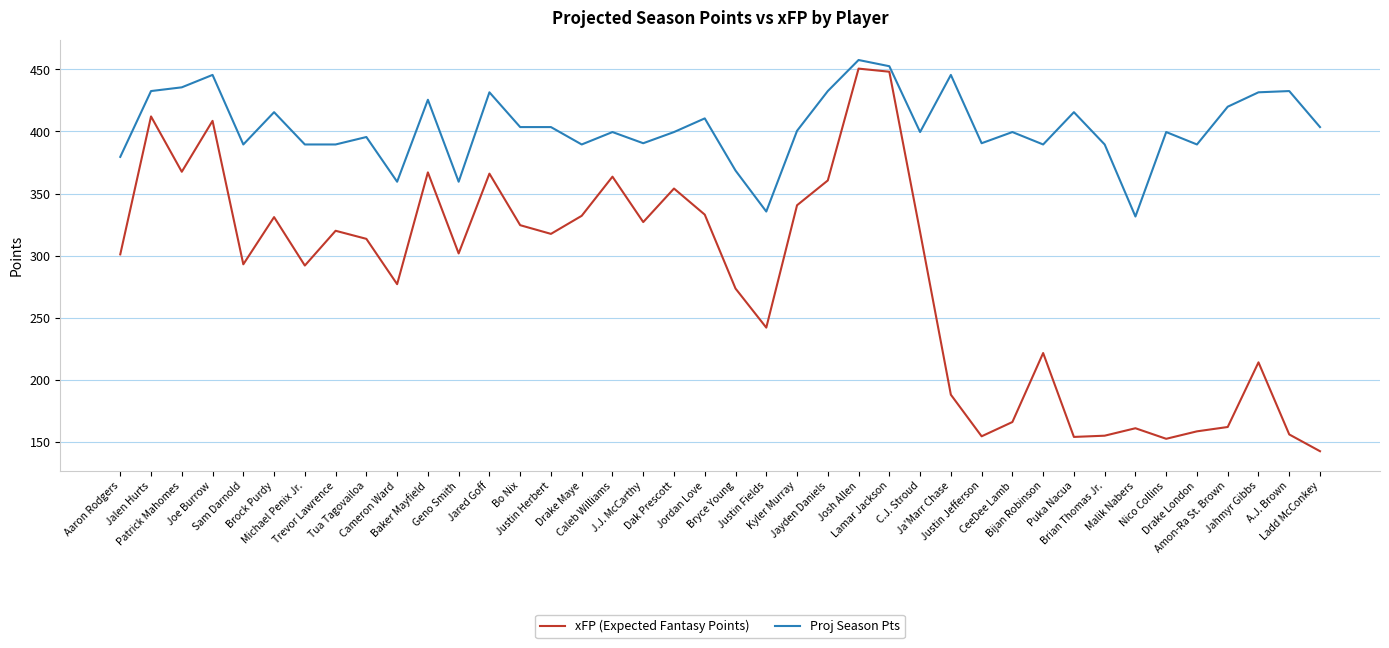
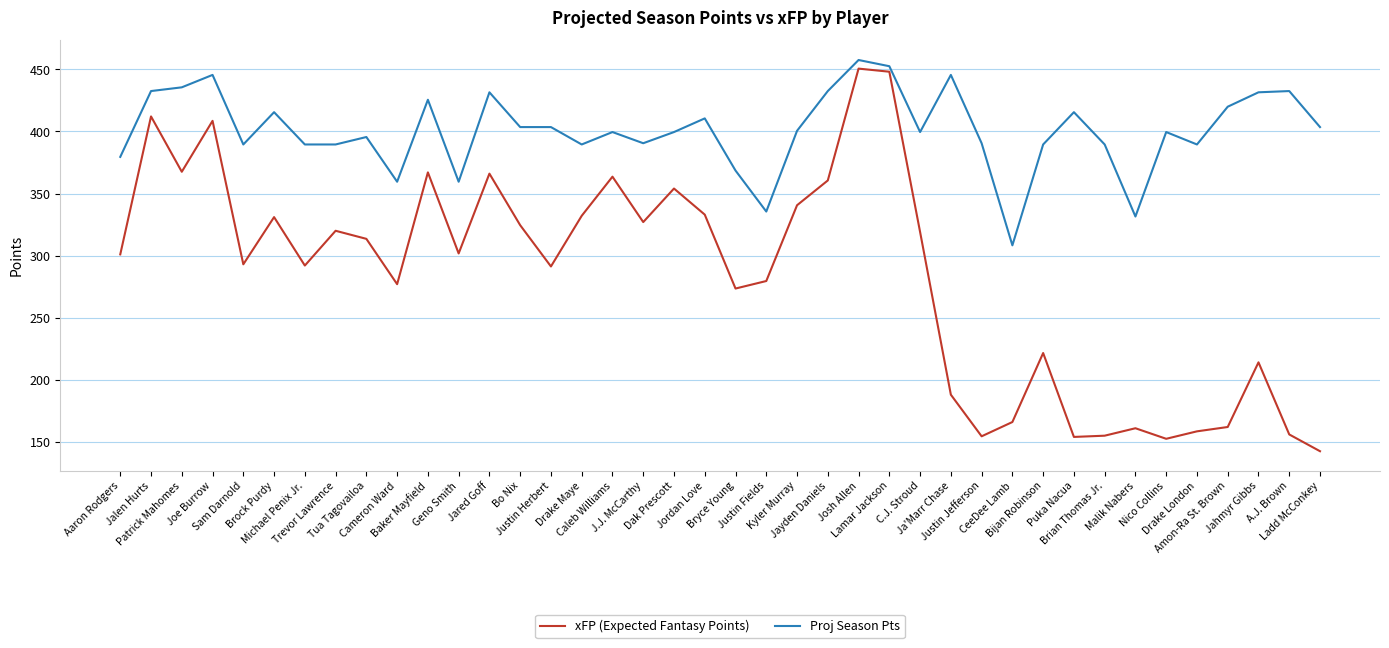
xFP (Expected Fantasy Points), Justin Herbert: 318 -> 291
xFP (Expected Fantasy Points), Justin Fields: 242 -> 280
Proj Season Pts, CeeDee Lamb: 400 -> 308
